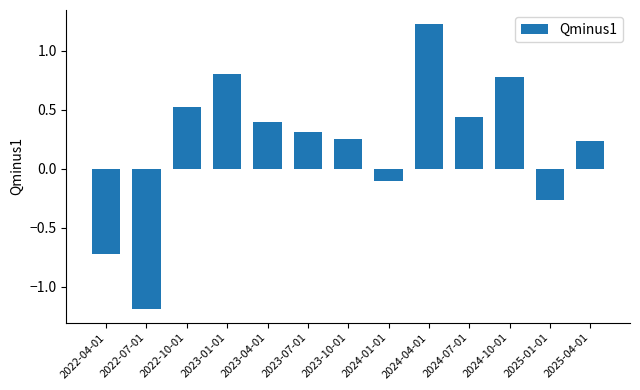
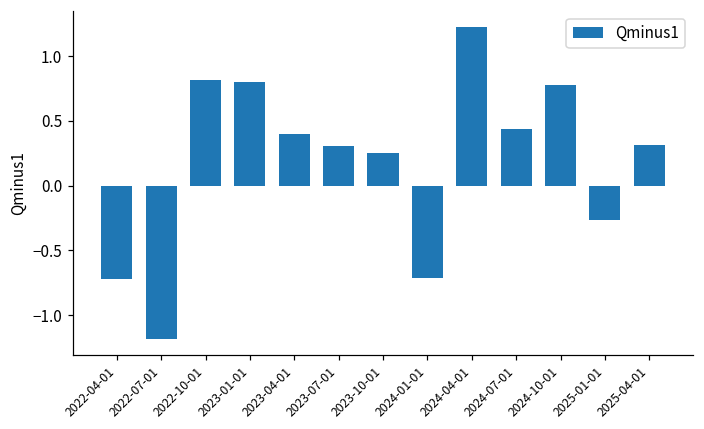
2022-10-01: 0.52 -> 0.82
2024-01-01: -0.10 -> -0.71
2025-04-01: 0.23 -> 0.31
